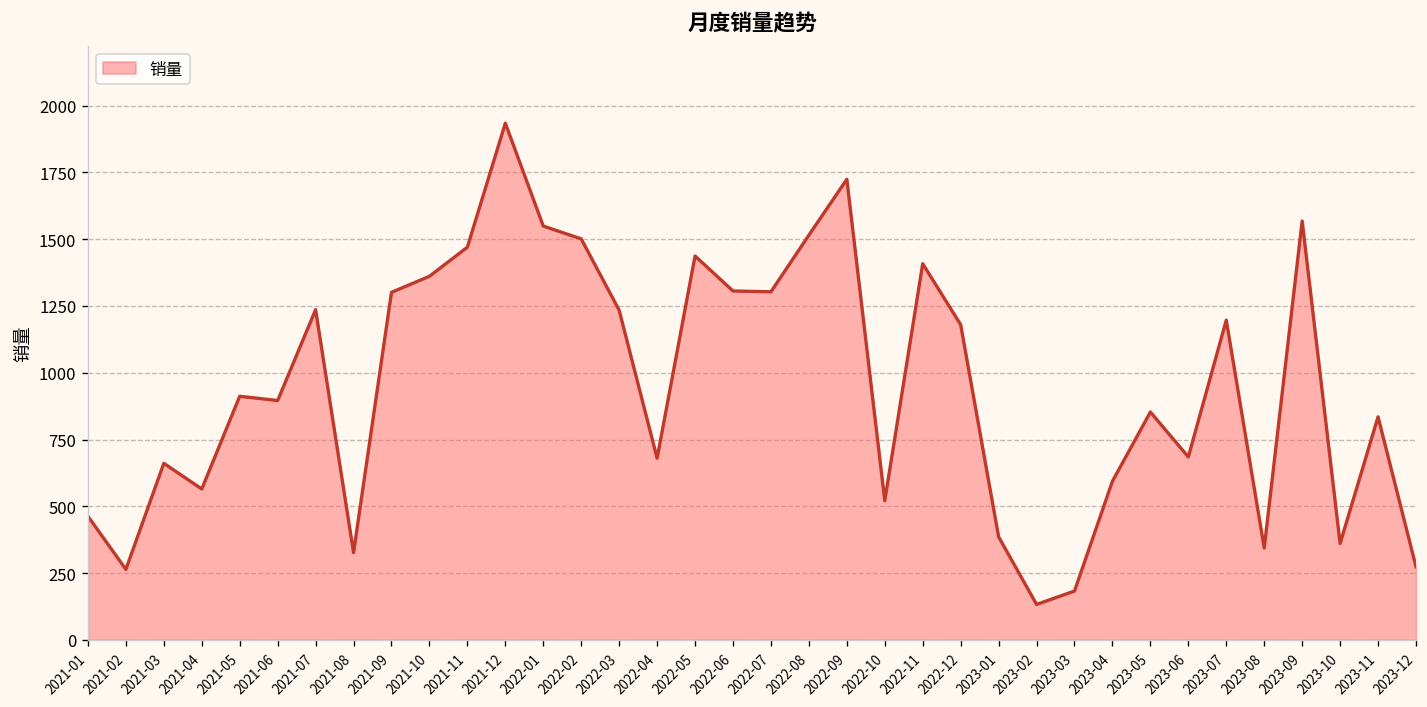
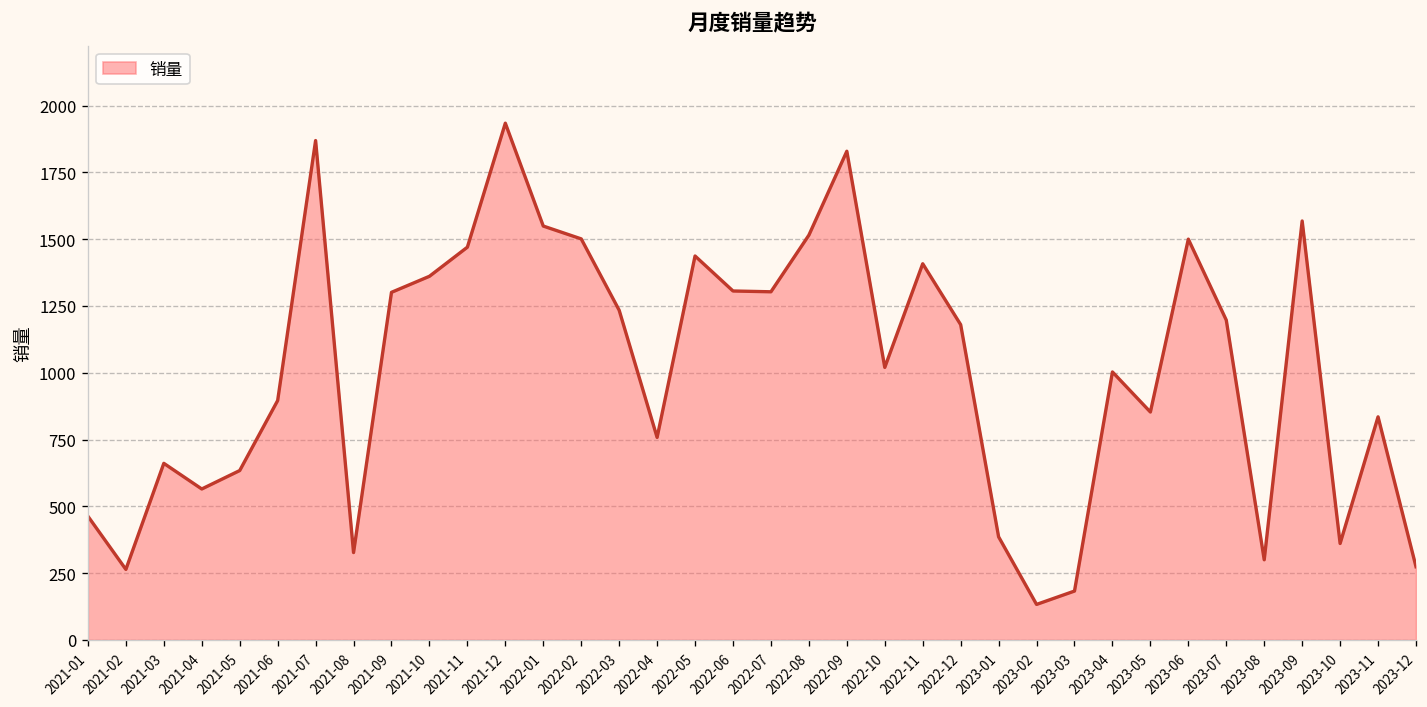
2021-05: 910 -> 630
2021-07: 1240 -> 1870
2022-04: 680 -> 760
2022-09: 1720 -> 1830
2022-10: 520 -> 1020
2023-04: 590 -> 1000
2023-06: 690 -> 1500
2023-08: 340 -> 300
